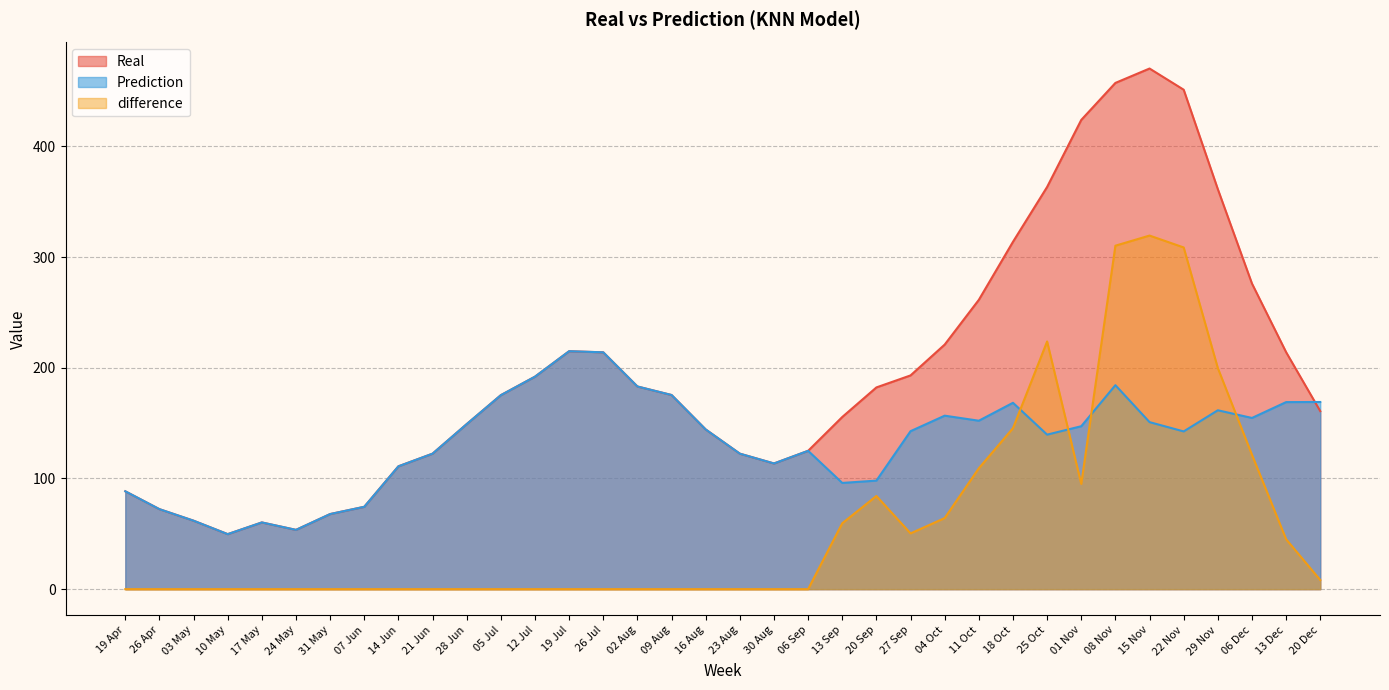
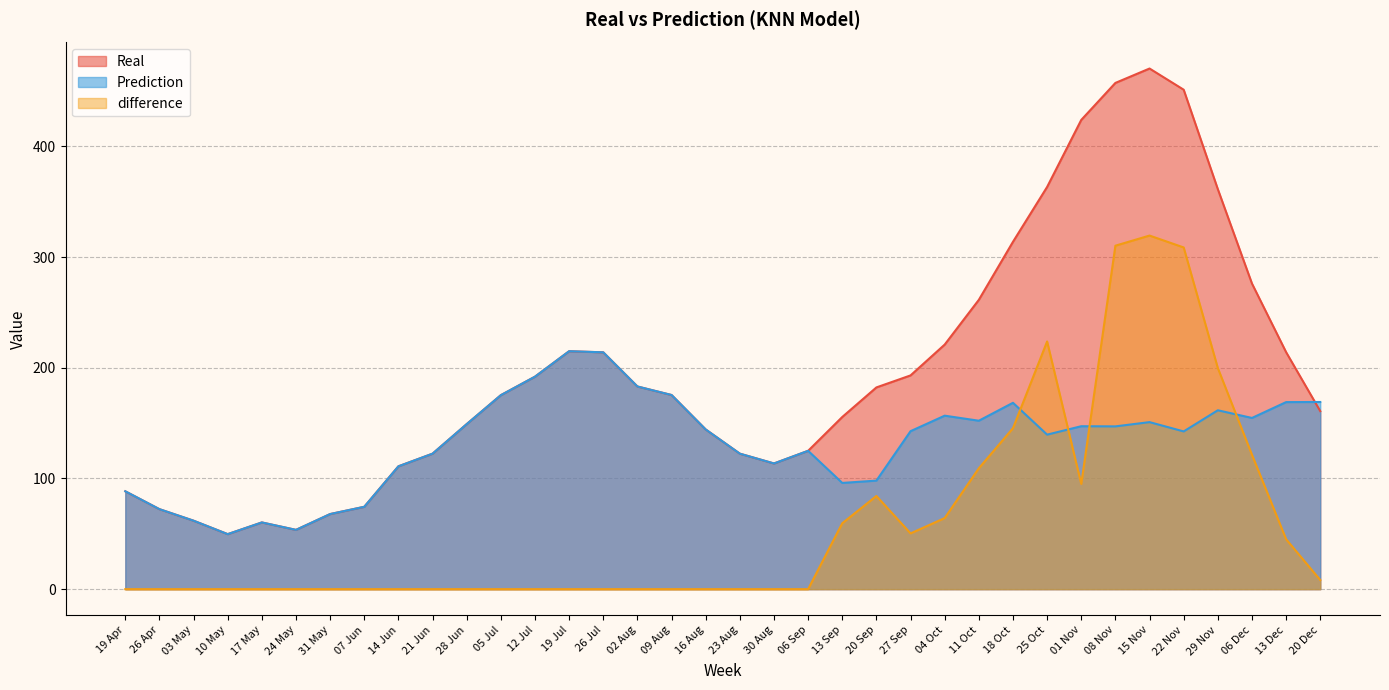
Prediction, 08 Nov: 184 -> 147
